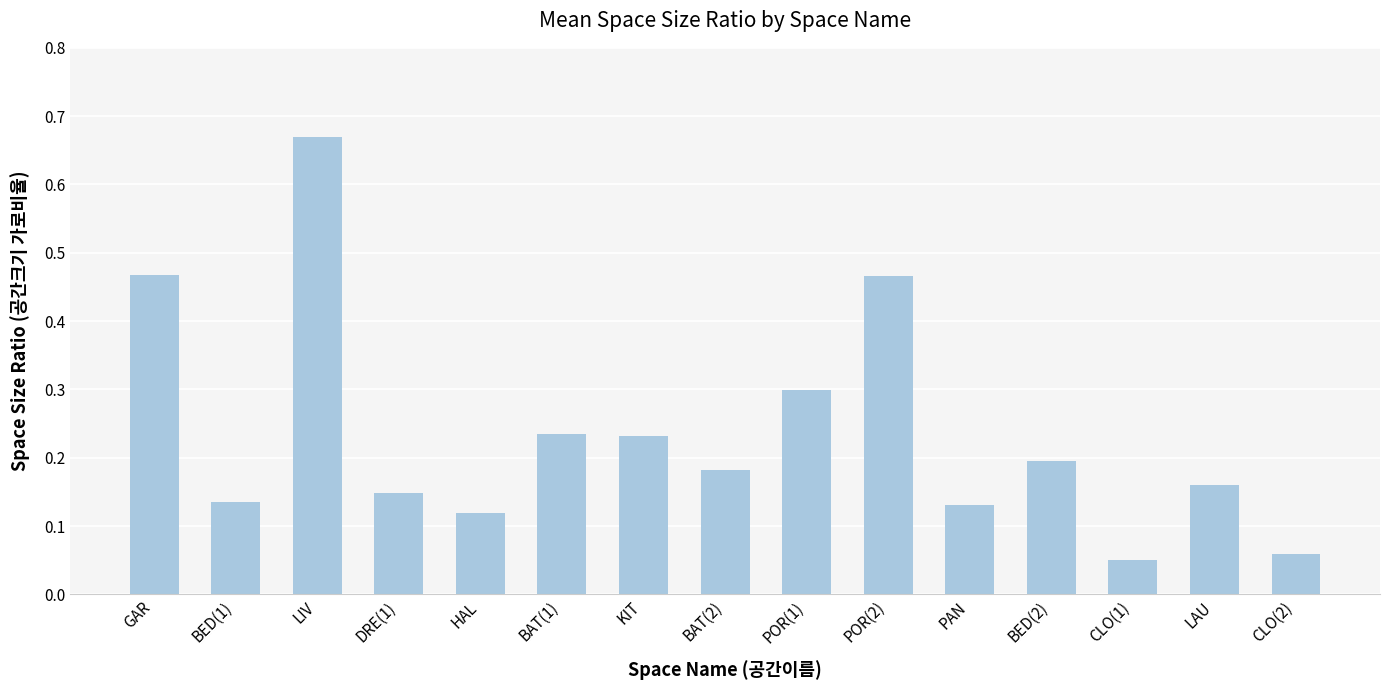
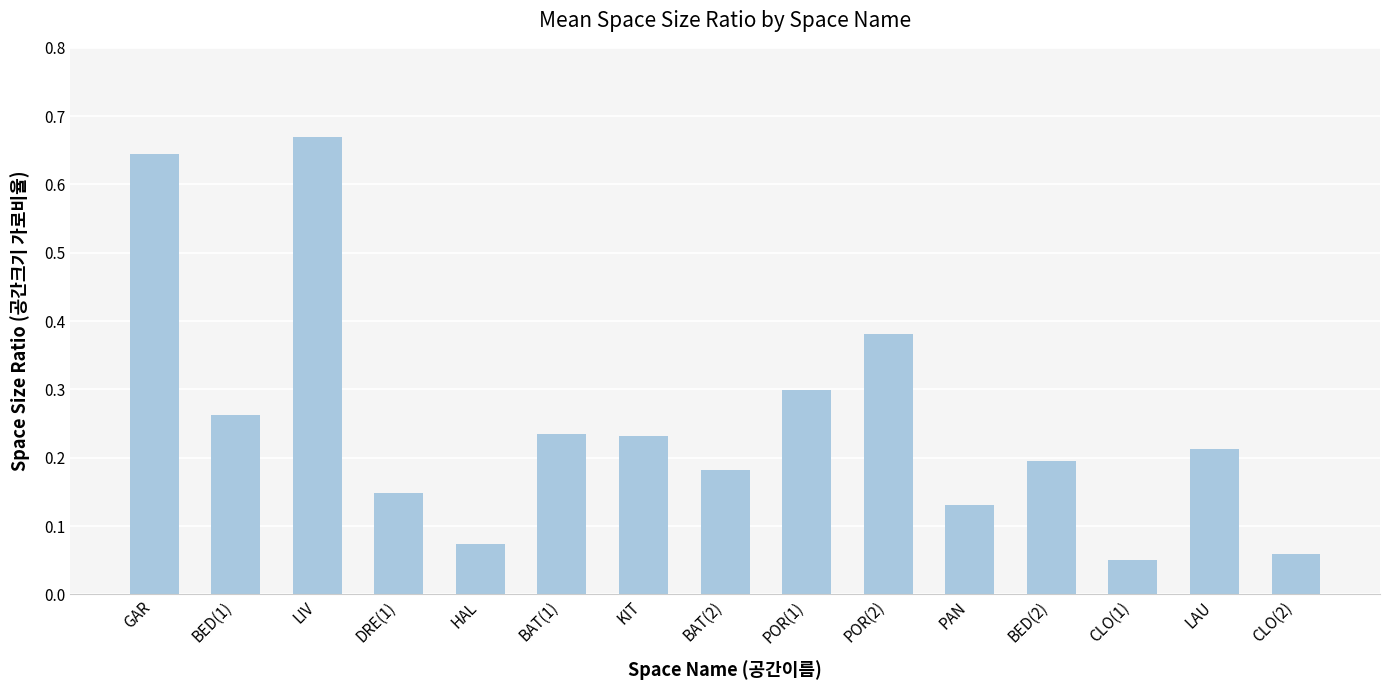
GAR: 0.47 -> 0.65
BED(1): 0.14 -> 0.26
HAL: 0.12 -> 0.07
POR(2): 0.47 -> 0.38
LAU: 0.16 -> 0.21
